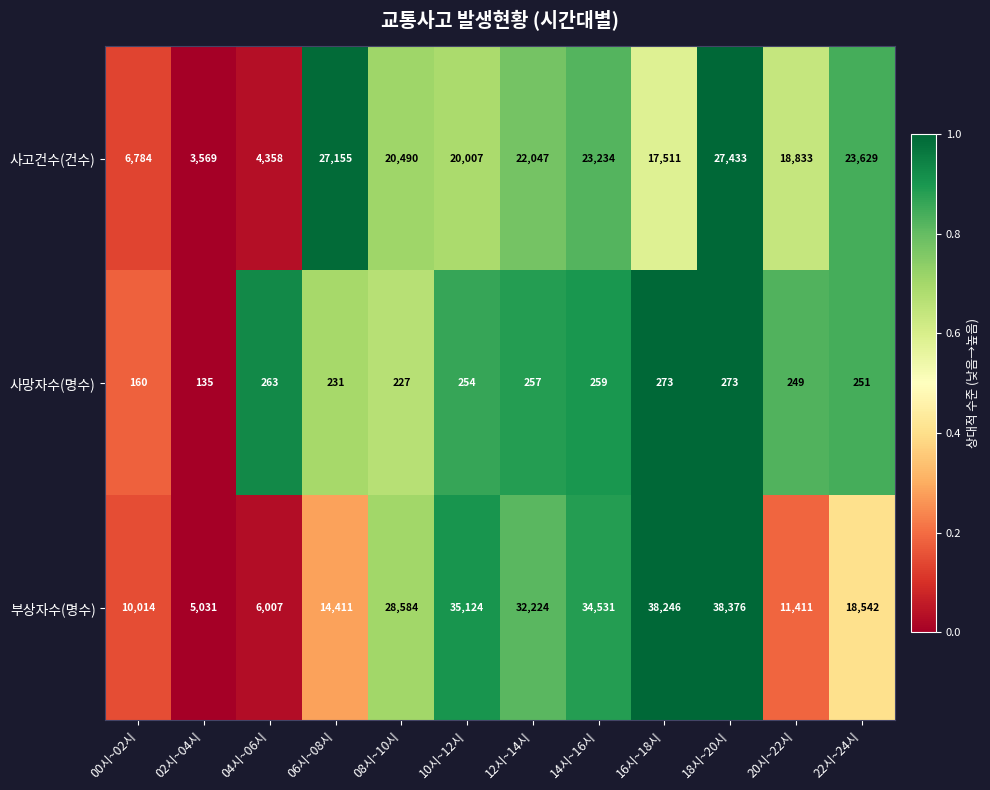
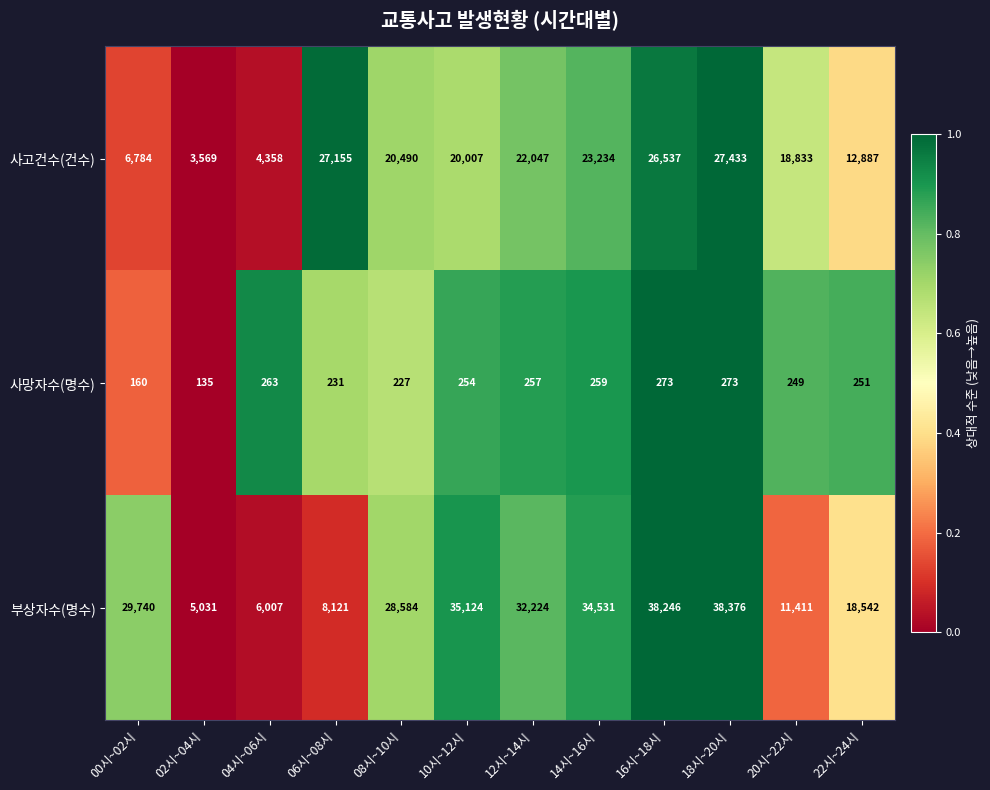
사고건수(건수), 16시~18시: 17,511 -> 26,537
사고건수(건수), 22시~24시: 23,629 -> 12,887
부상자수(명수), 00시~02시: 10,014 -> 29,740
부상자수(명수), 06시~08시: 14,411 -> 8,121
